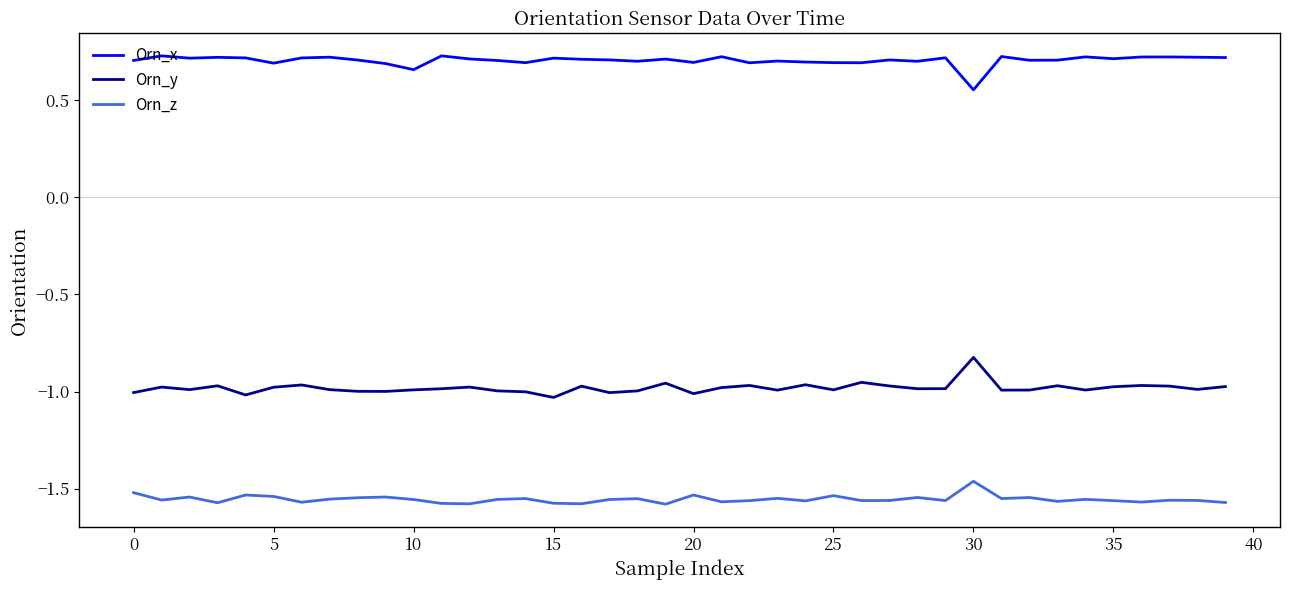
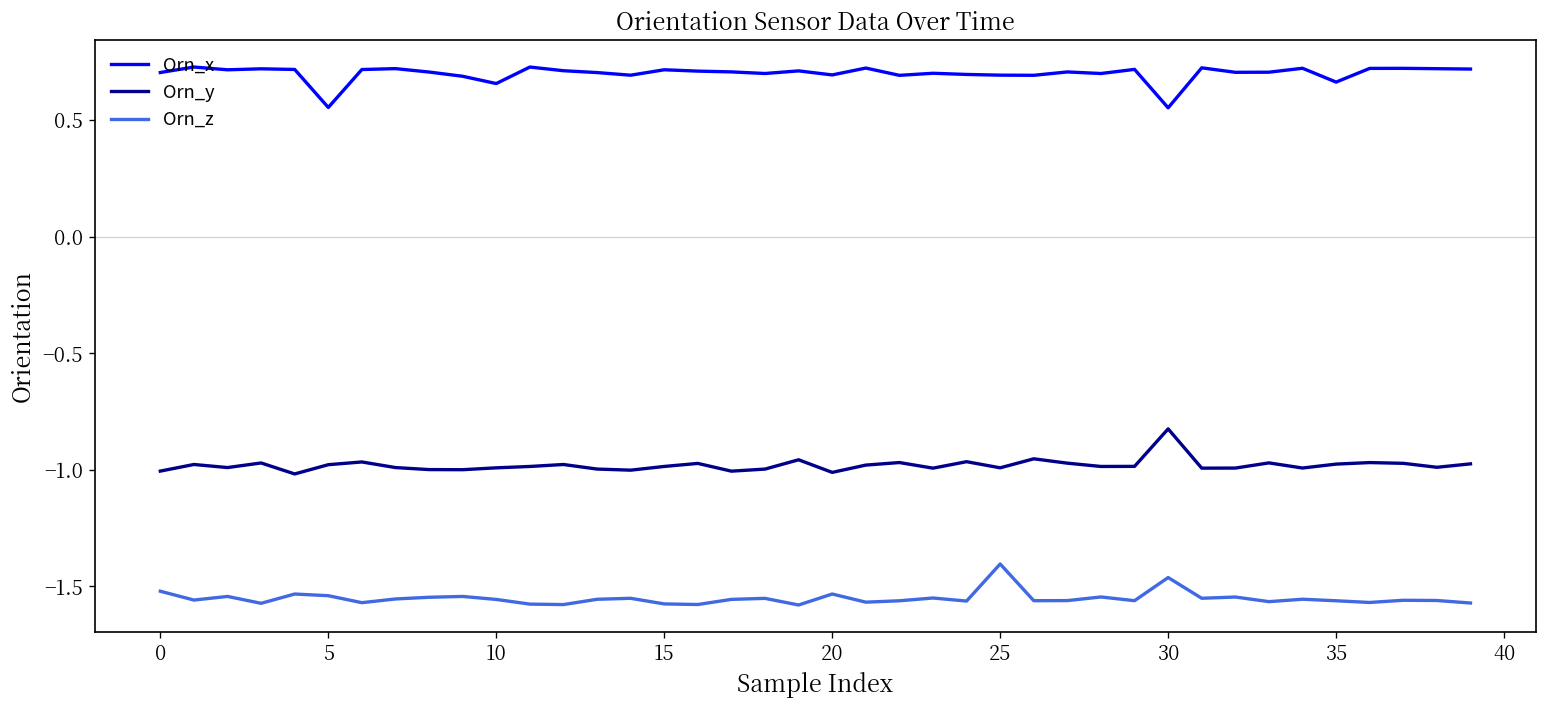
Orn_x, 5: 0.69 -> 0.55
Orn_y, 15: -1.03 -> -0.99
Orn_z, 25: -1.54 -> -1.40
Orn_x, 35: 0.71 -> 0.66
